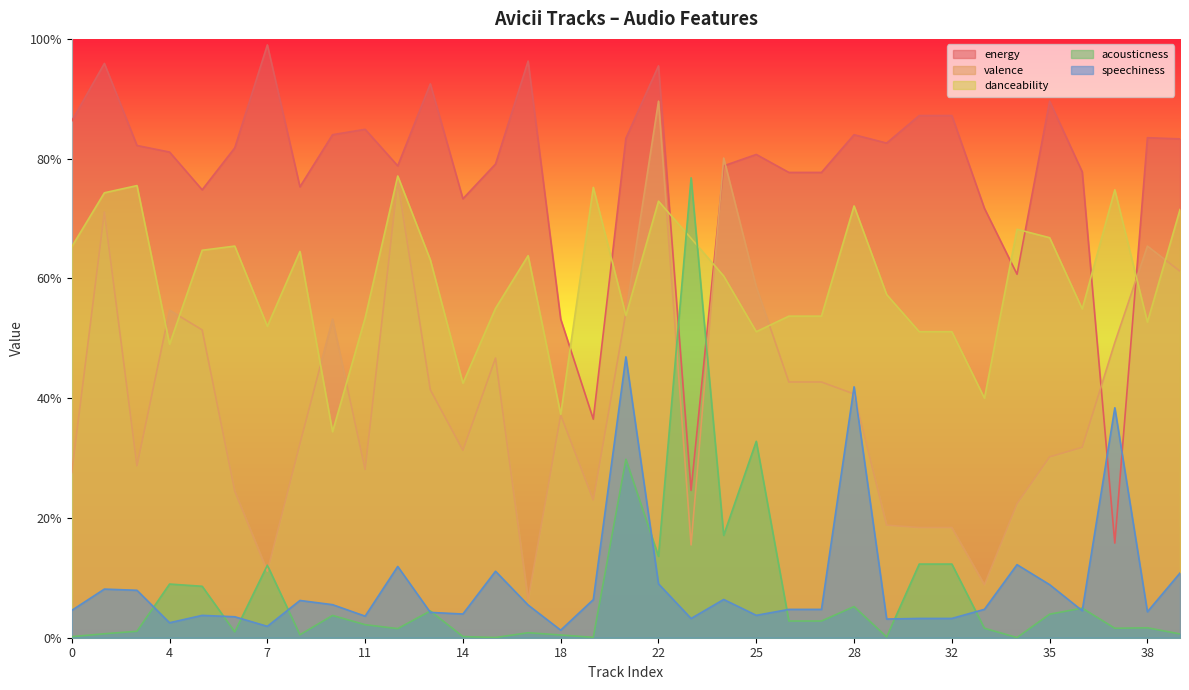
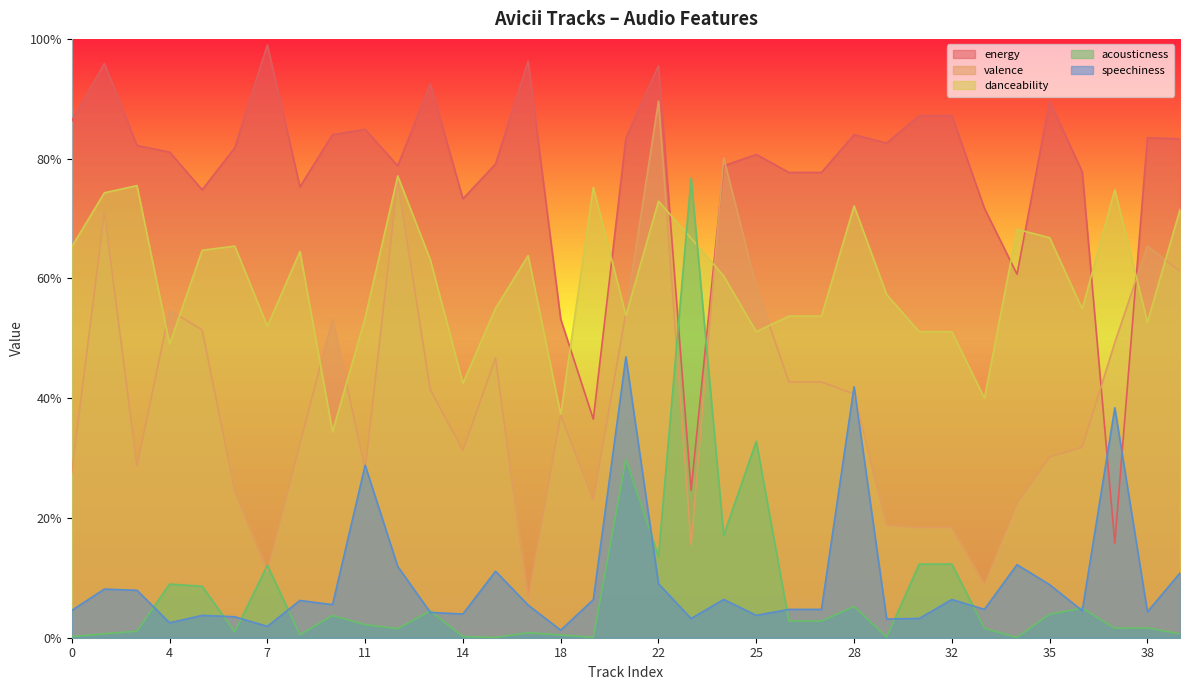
speechiness, 11: 4% -> 29%
speechiness, 32: 3% -> 6%
